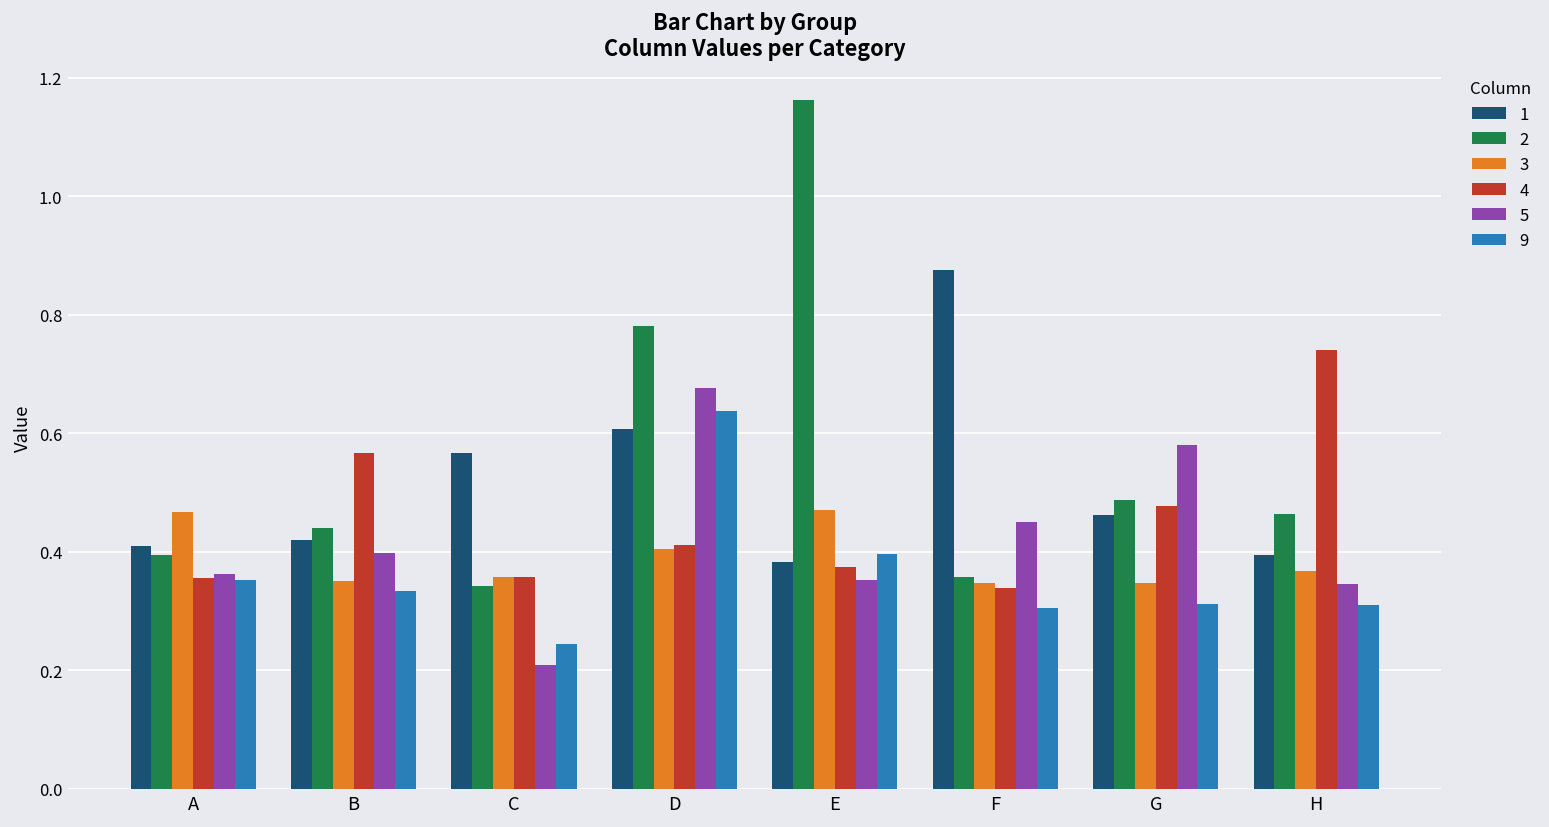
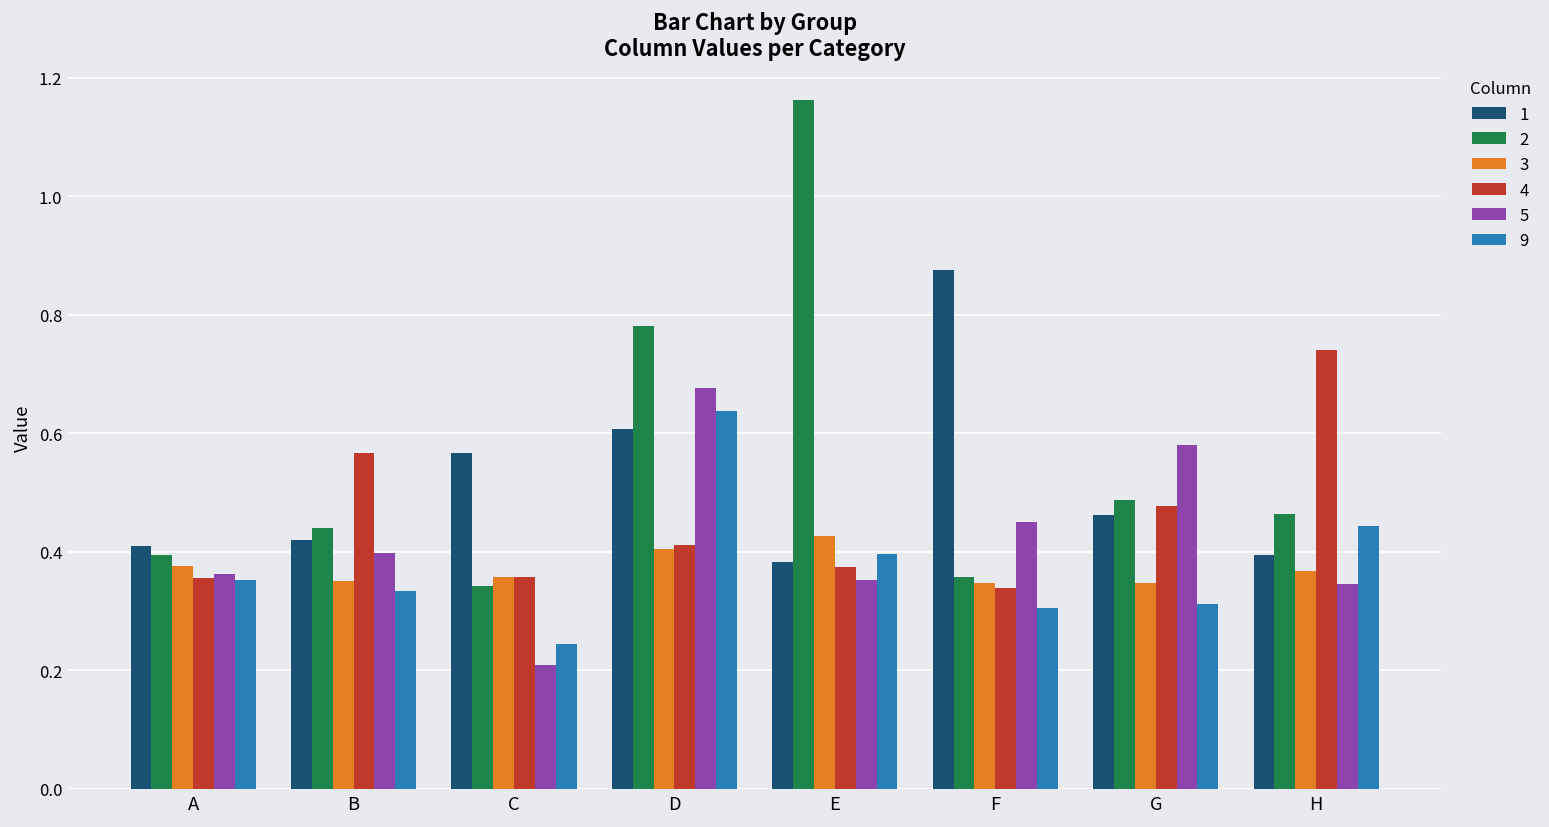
3, A: 0.47 -> 0.38
3, E: 0.47 -> 0.43
9, H: 0.31 -> 0.44
